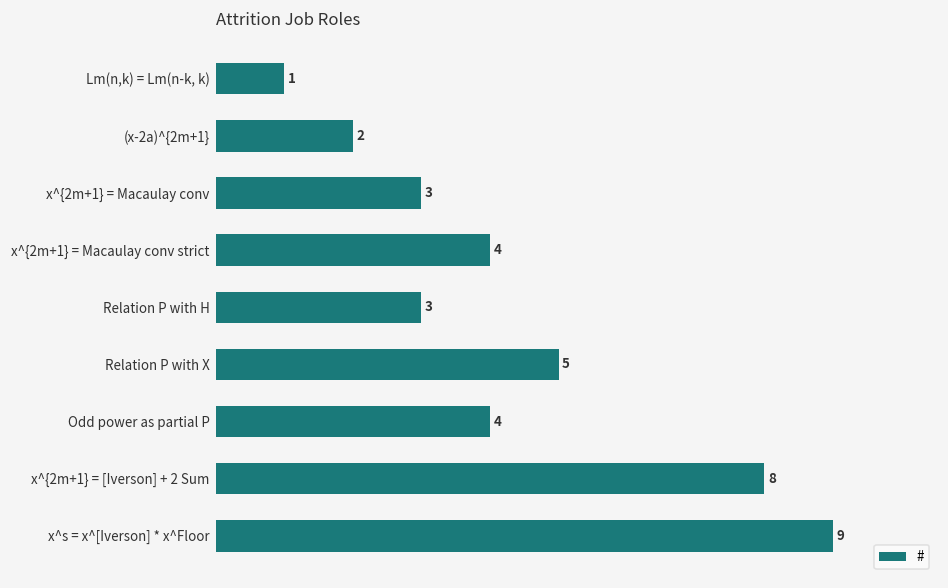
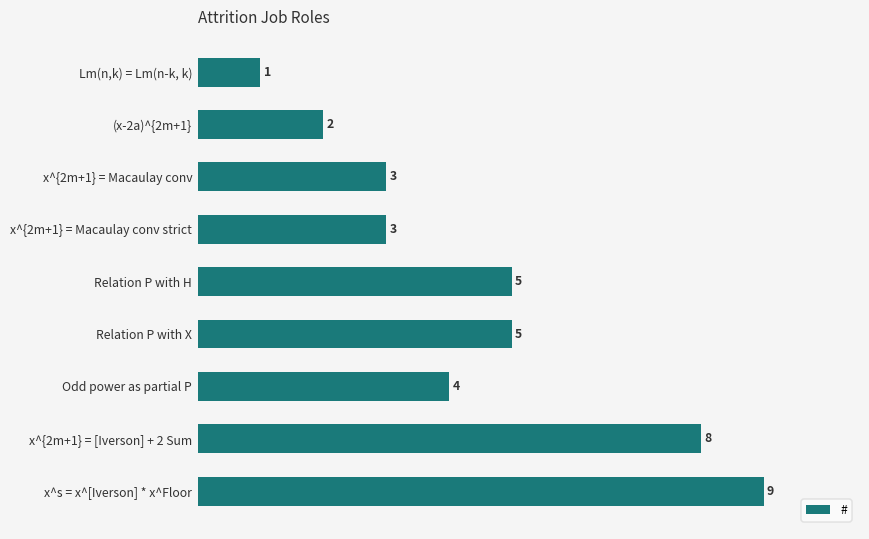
x^{2m+1} = Macaulay conv strict: 4 -> 3
Relation P with H: 3 -> 5
